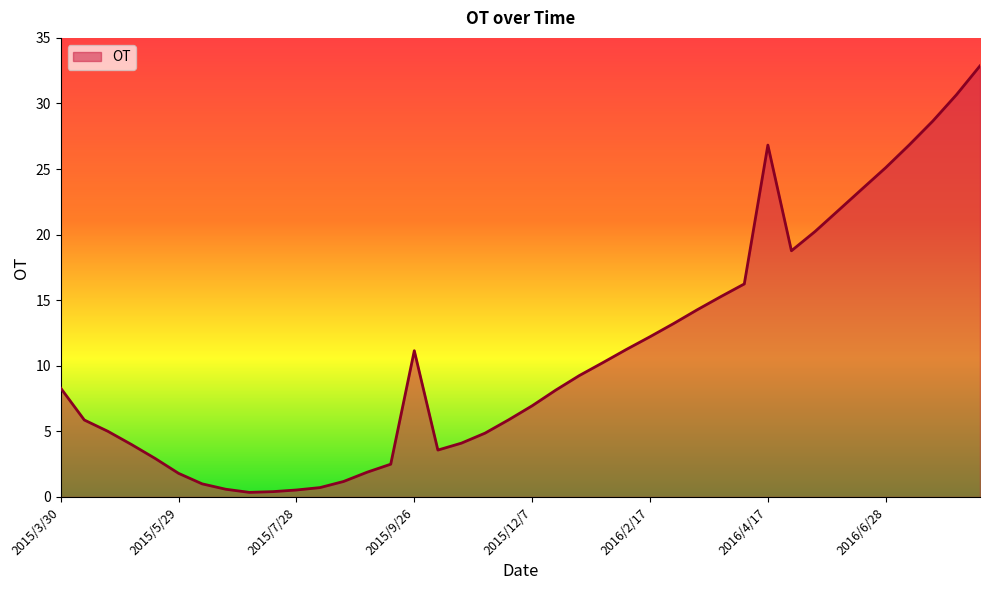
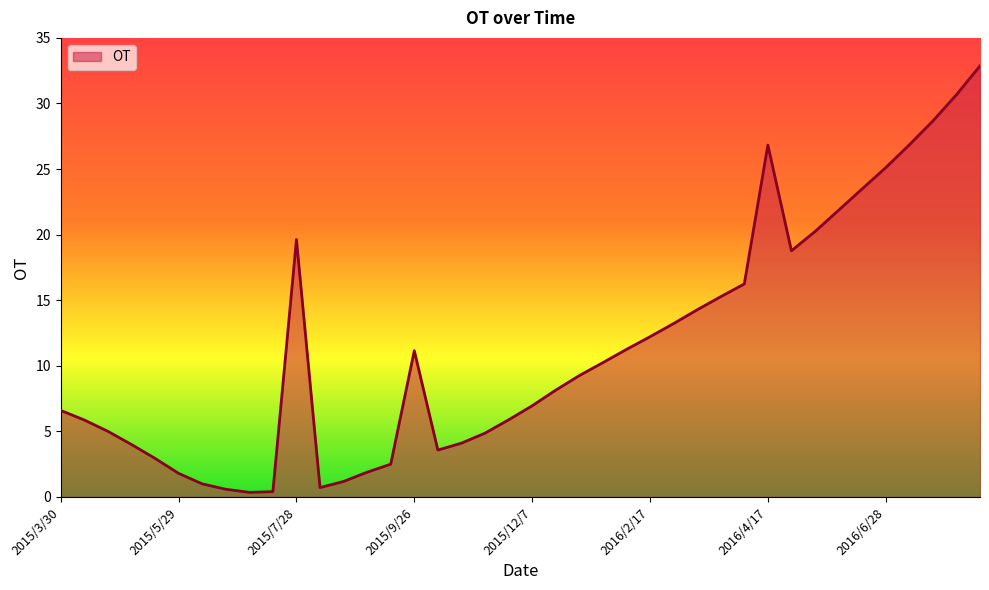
2015/3/30: 8.3 -> 6.6
2015/7/28: 0.5 -> 19.6
